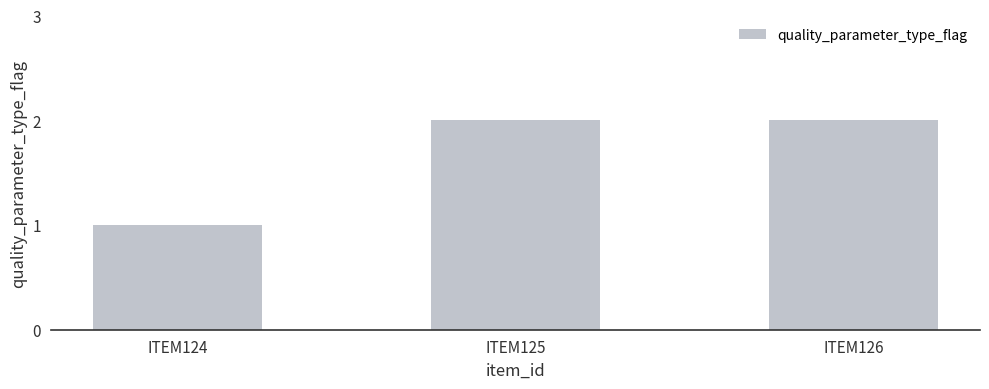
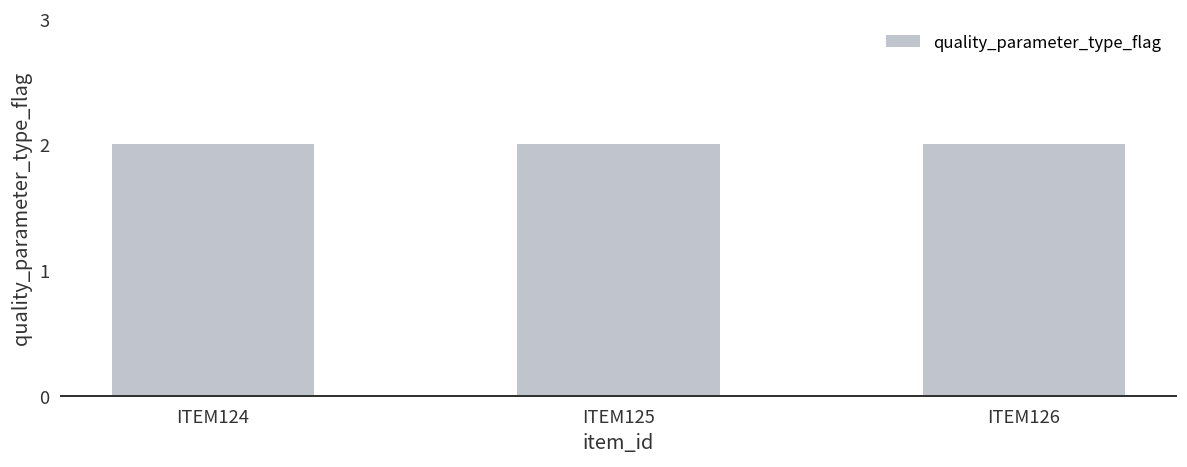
ITEM124: 1 -> 2
